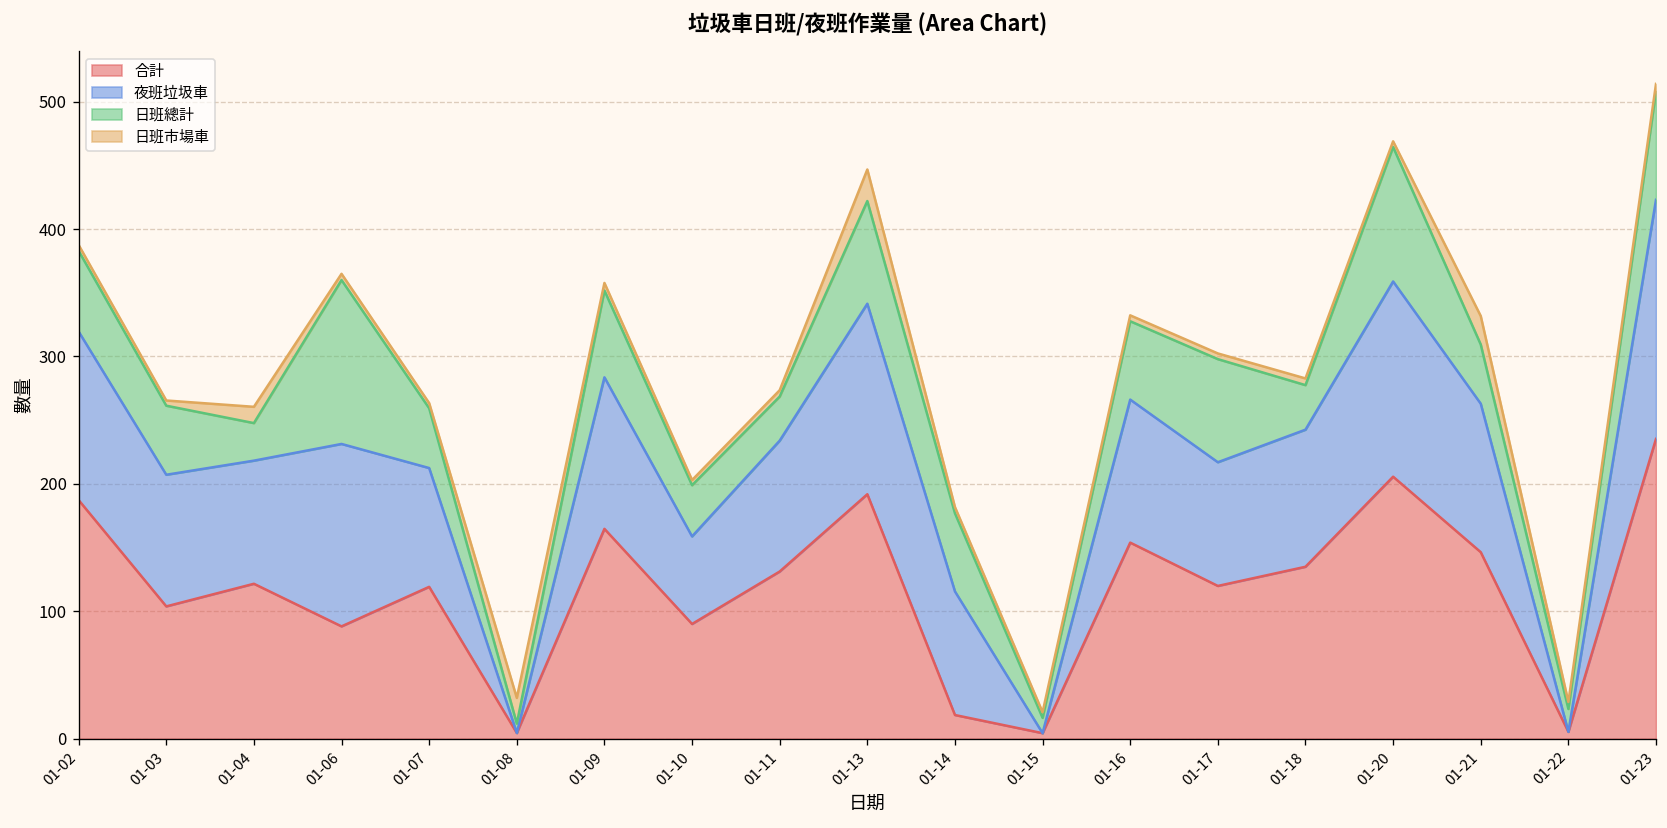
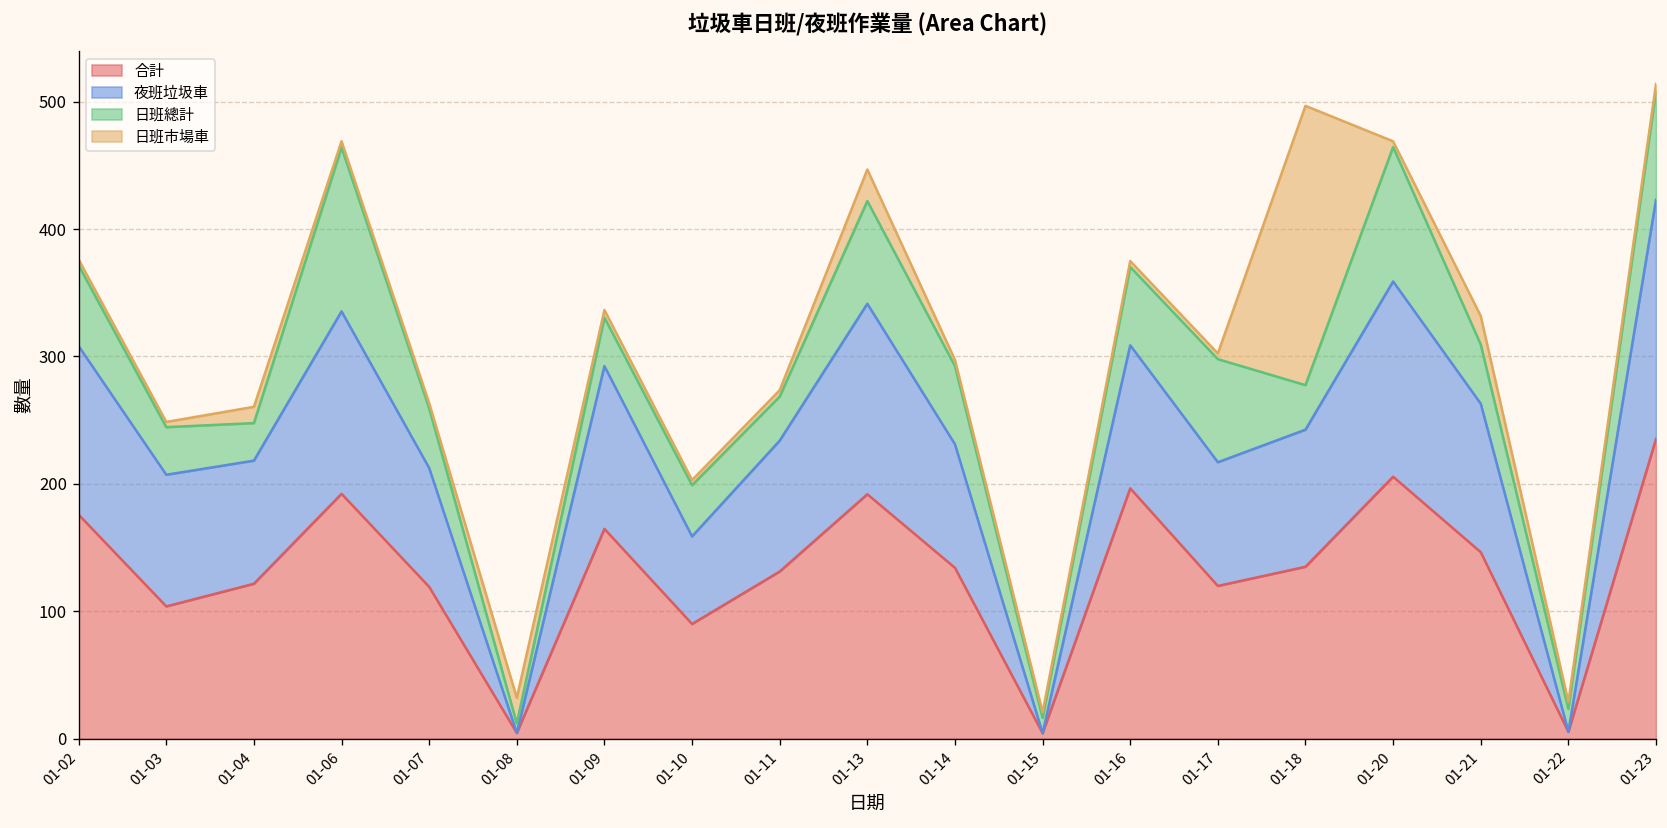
合計, 01-02: 187 -> 176
日班總計, 01-03: 54 -> 37
合計, 01-06: 88 -> 192
夜班垃圾車, 01-09: 119 -> 128
日班總計, 01-09: 68 -> 38
合計, 01-14: 19 -> 134
合計, 01-16: 154 -> 197
日班市場車, 01-18: 5 -> 219
